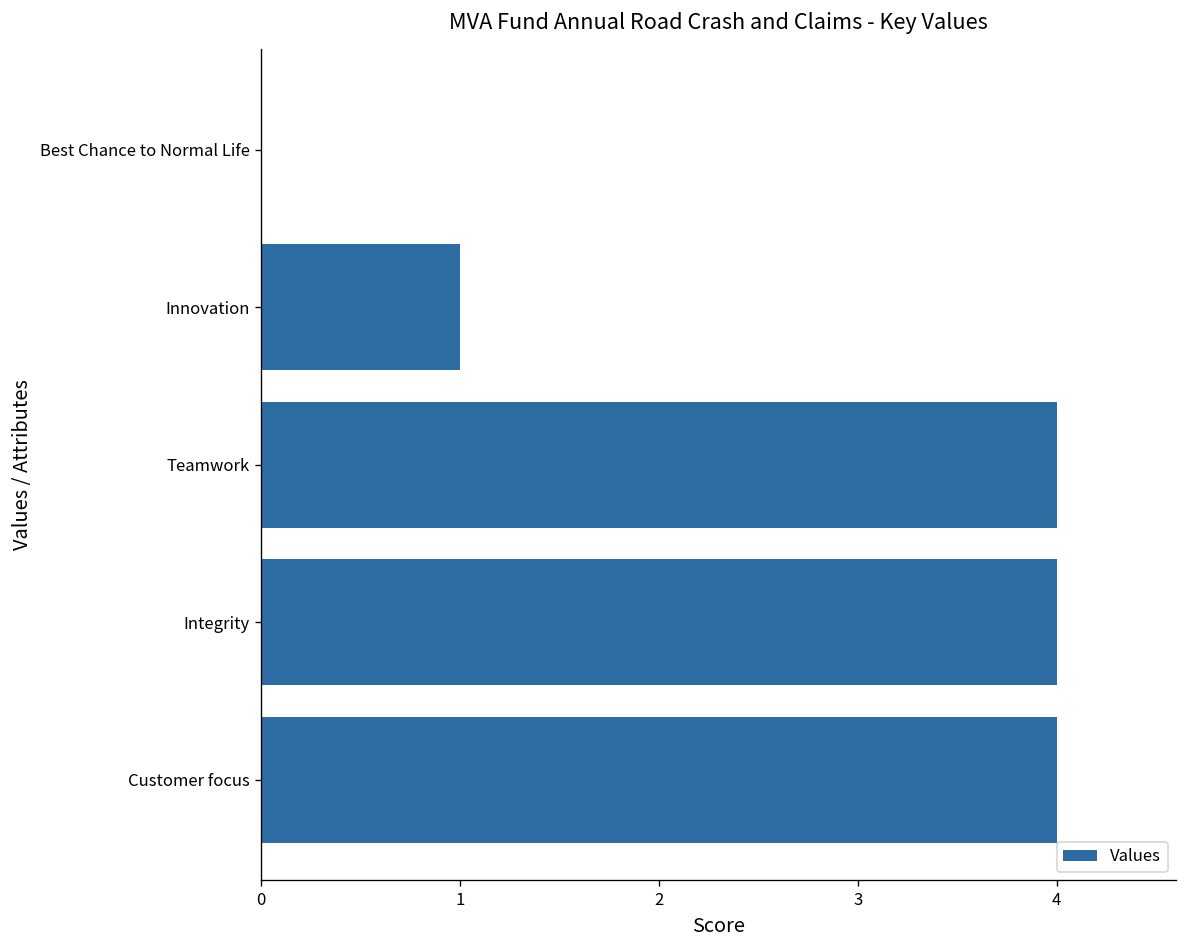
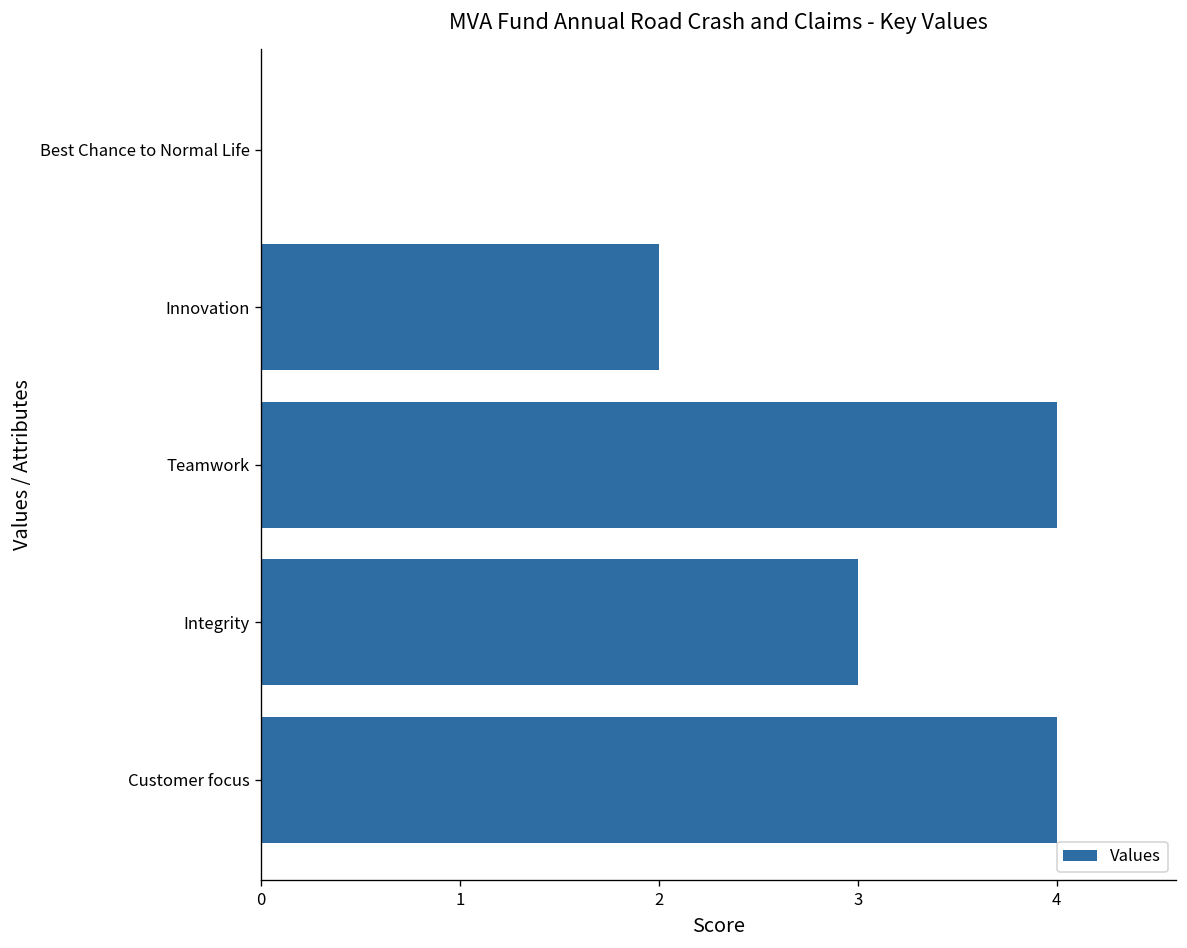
Innovation: 1 -> 2
Integrity: 4 -> 3
